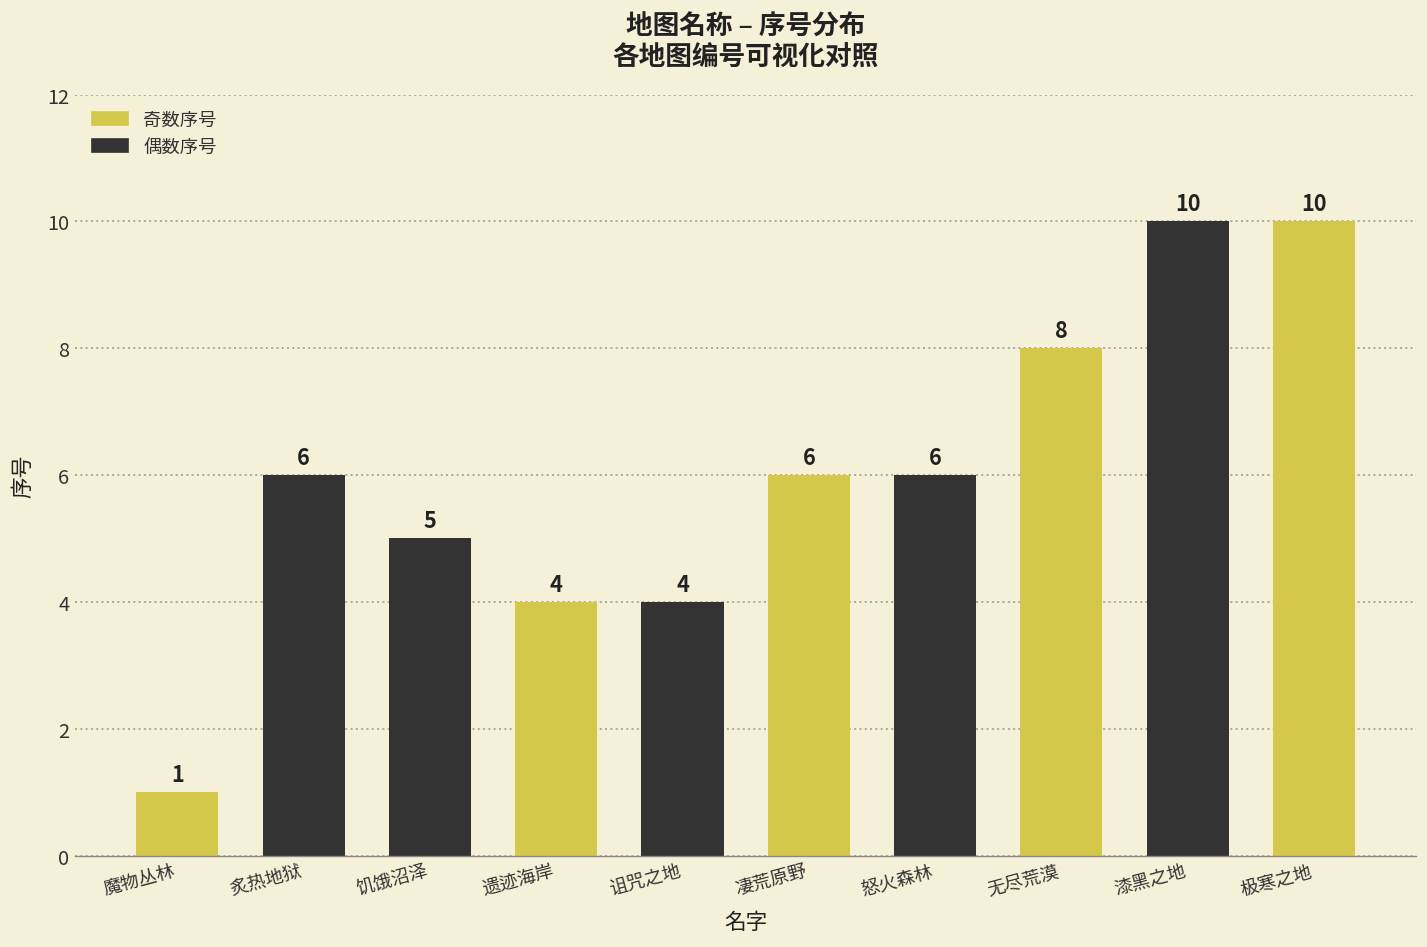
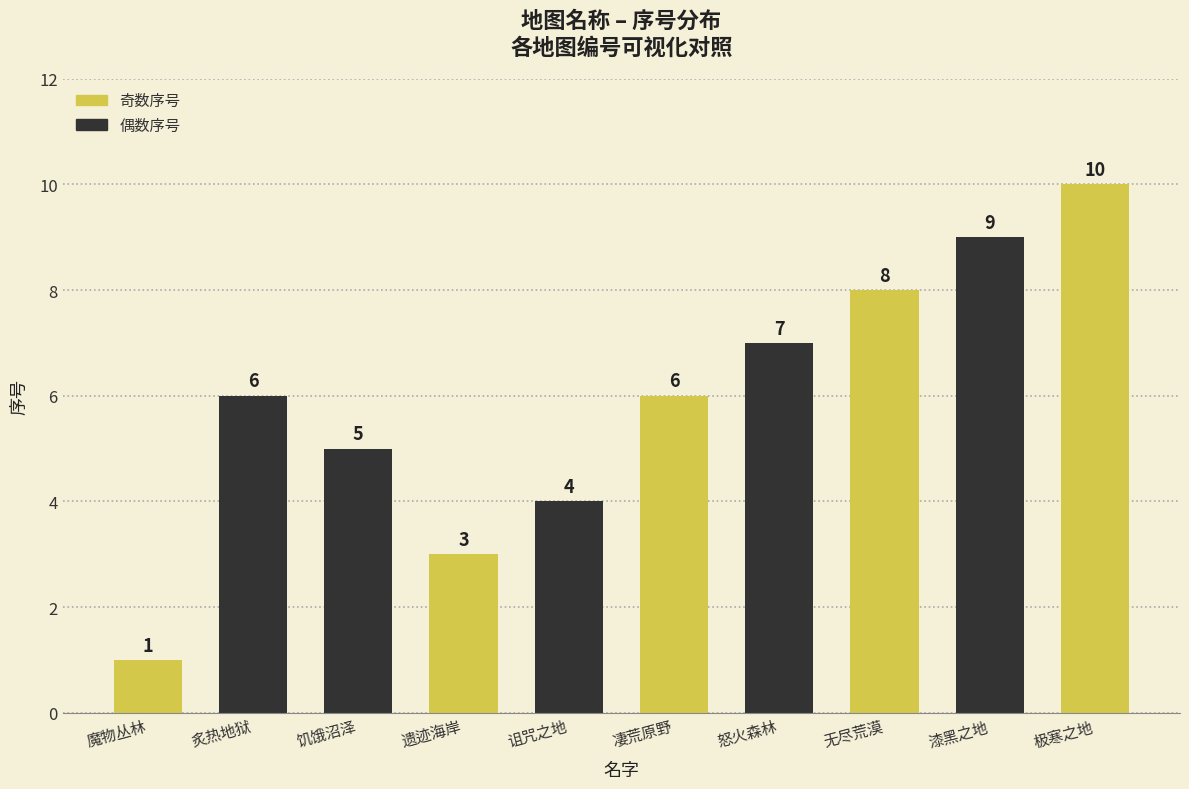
遗迹海岸: 4 -> 3
怒火森林: 6 -> 7
漆黑之地: 10 -> 9
